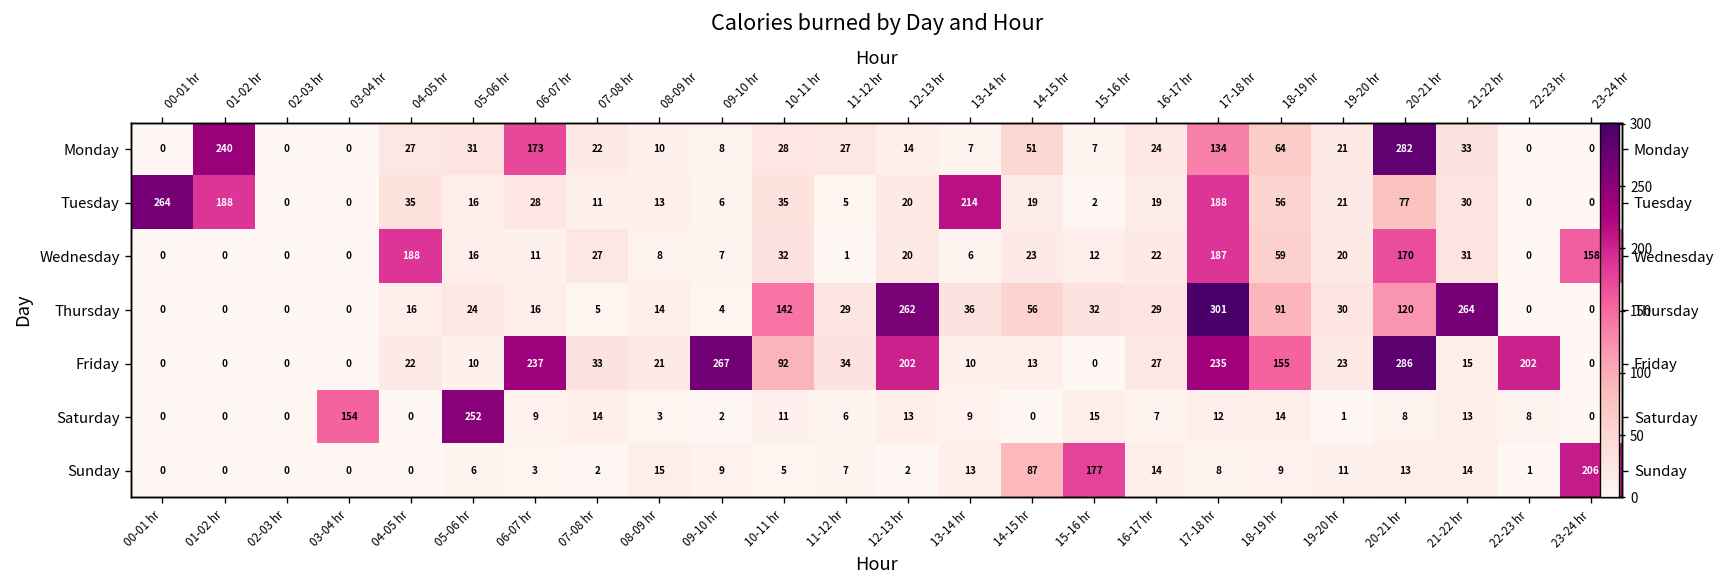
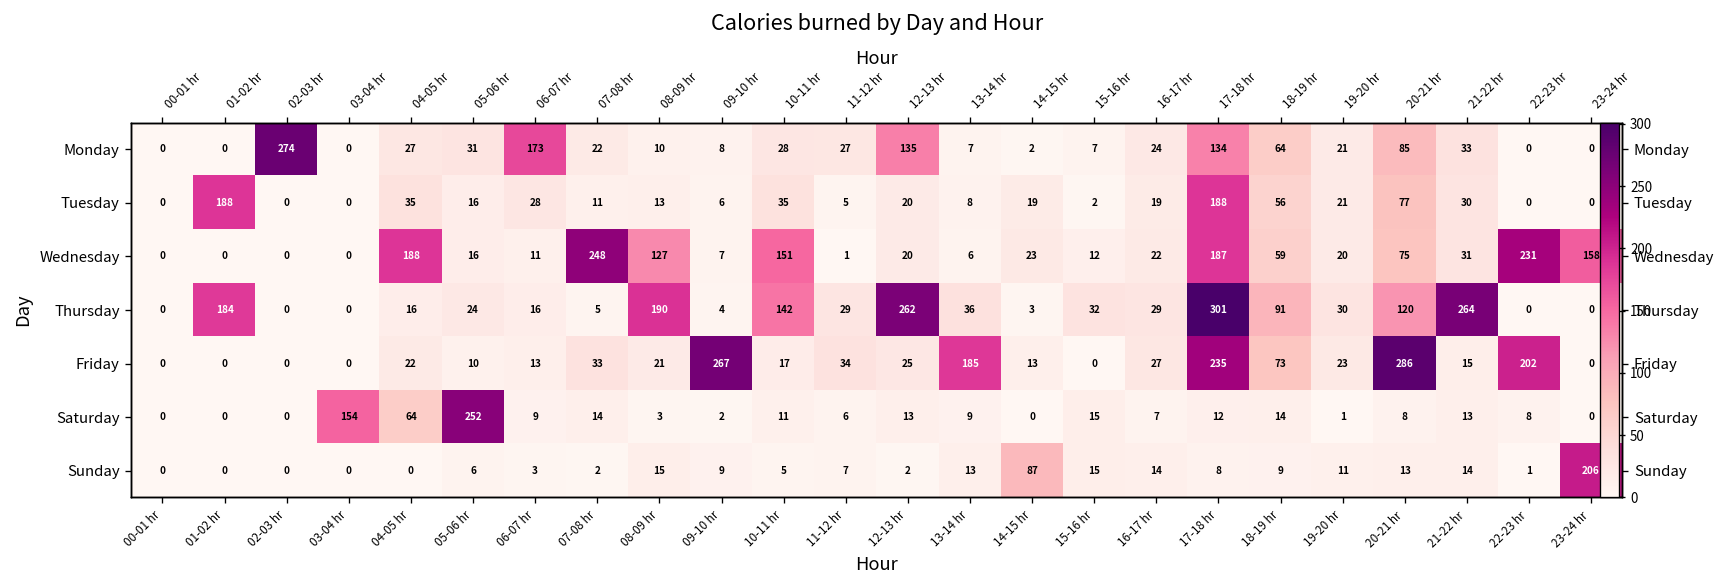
Monday, 01-02 hr: 240 -> 0
Monday, 02-03 hr: 0 -> 274
Monday, 12-13 hr: 14 -> 135
Monday, 14-15 hr: 51 -> 2
Monday, 20-21 hr: 282 -> 85
Tuesday, 00-01 hr: 264 -> 0
Tuesday, 13-14 hr: 214 -> 8
Wednesday, 07-08 hr: 27 -> 248
Wednesday, 08-09 hr: 8 -> 127
Wednesday, 10-11 hr: 32 -> 151
Wednesday, 20-21 hr: 170 -> 75
Wednesday, 22-23 hr: 0 -> 231
Thursday, 01-02 hr: 0 -> 184
Thursday, 08-09 hr: 14 -> 190
Thursday, 14-15 hr: 56 -> 3
Friday, 06-07 hr: 237 -> 13
Friday, 10-11 hr: 92 -> 17
Friday, 12-13 hr: 202 -> 25
Friday, 13-14 hr: 10 -> 185
Friday, 18-19 hr: 155 -> 73
Saturday, 04-05 hr: 0 -> 64
Sunday, 15-16 hr: 177 -> 15
